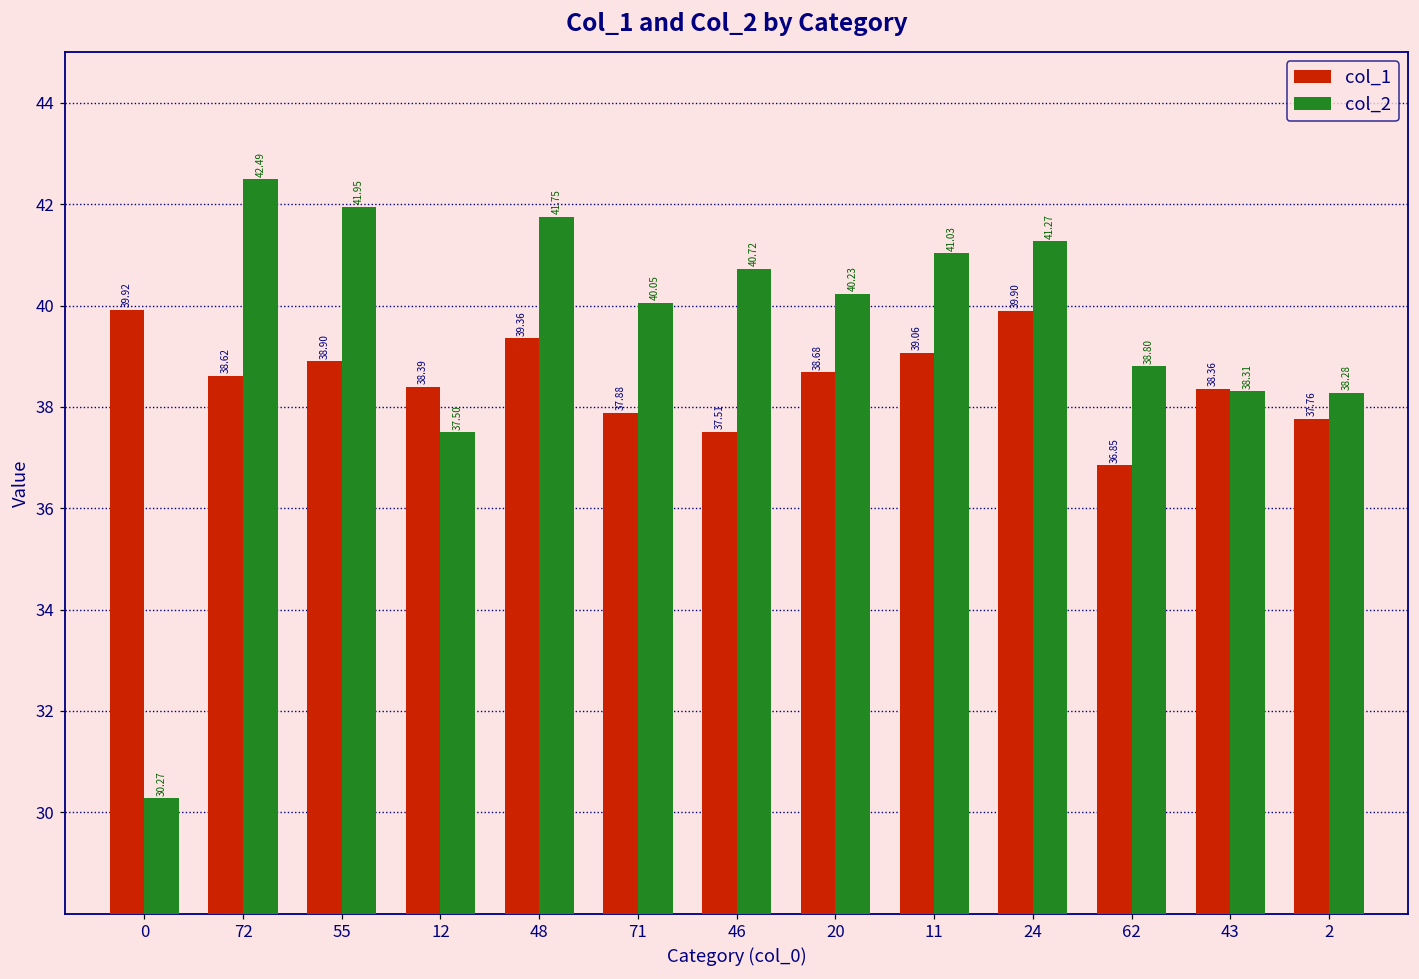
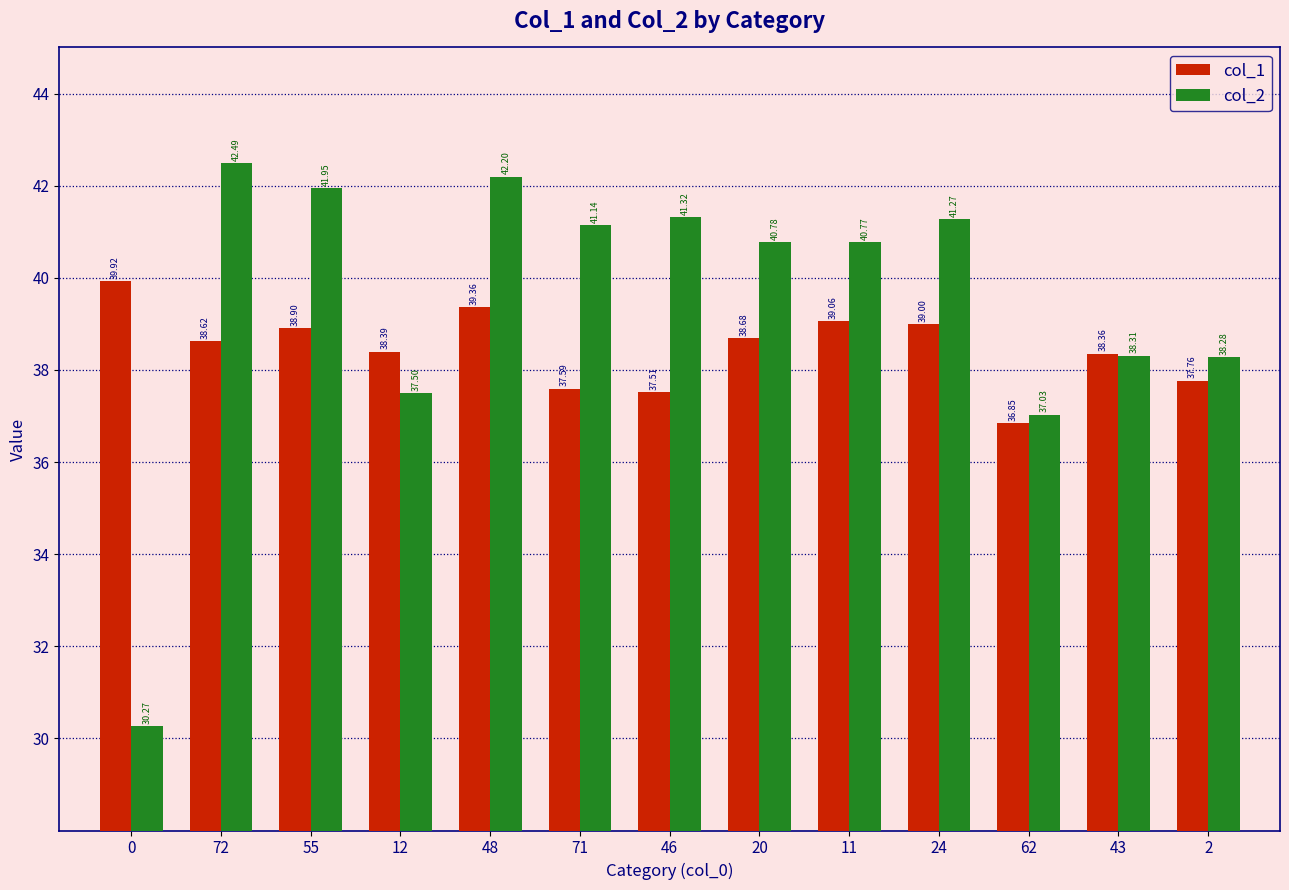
col_2, 48: 41.75 -> 42.20
col_1, 71: 37.88 -> 37.59
col_2, 71: 40.05 -> 41.14
col_2, 46: 40.72 -> 41.32
col_2, 20: 40.23 -> 40.78
col_2, 11: 41.03 -> 40.77
col_1, 24: 39.90 -> 39.00
col_2, 62: 38.80 -> 37.03
